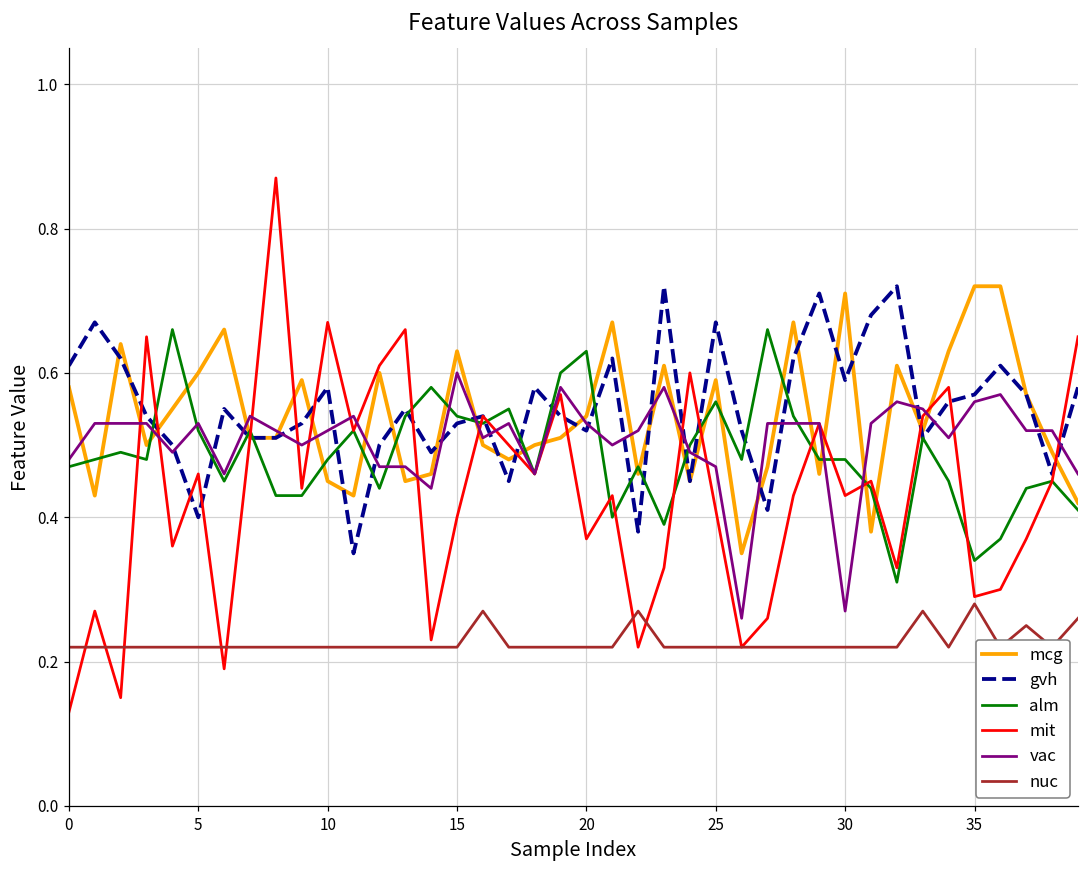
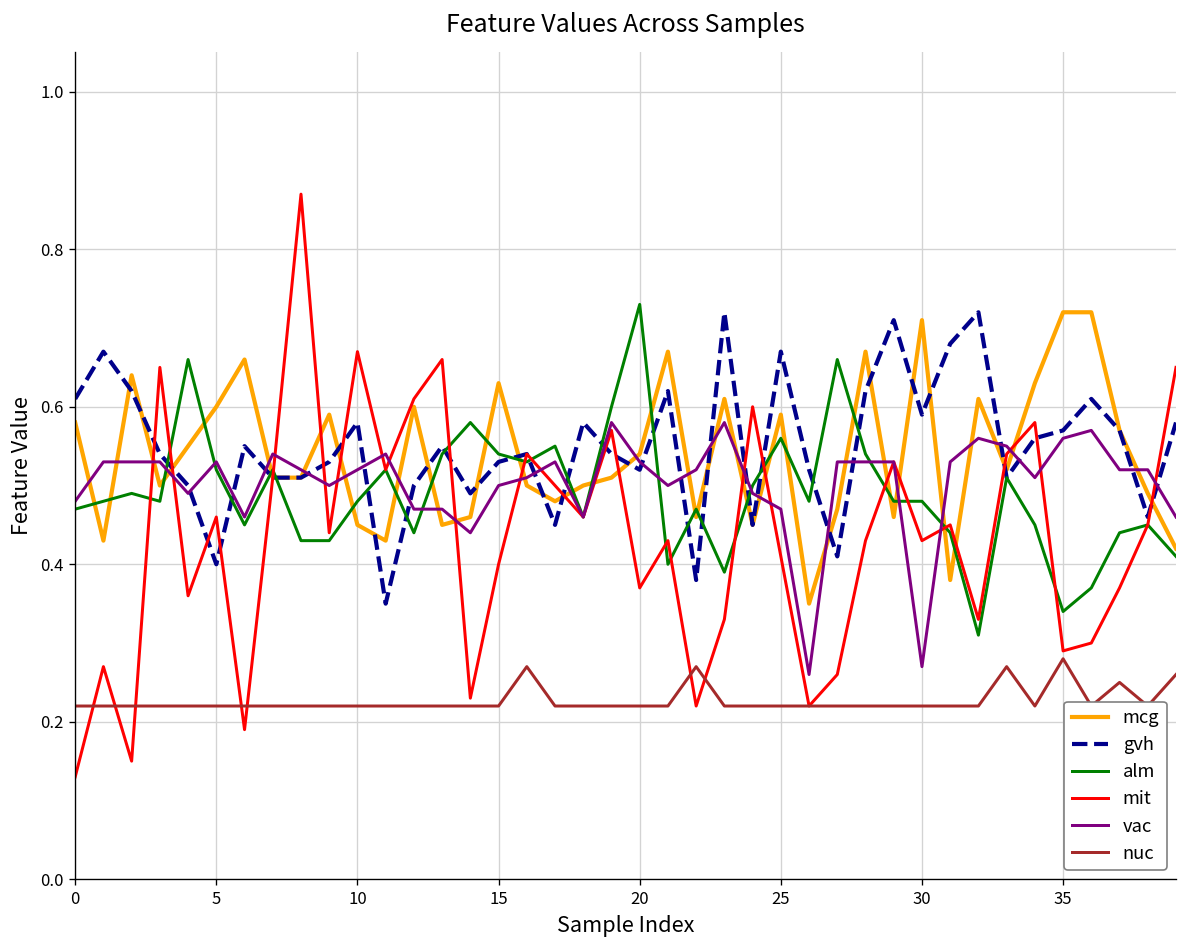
vac, 15: 0.6 -> 0.5
alm, 20: 0.63 -> 0.73
